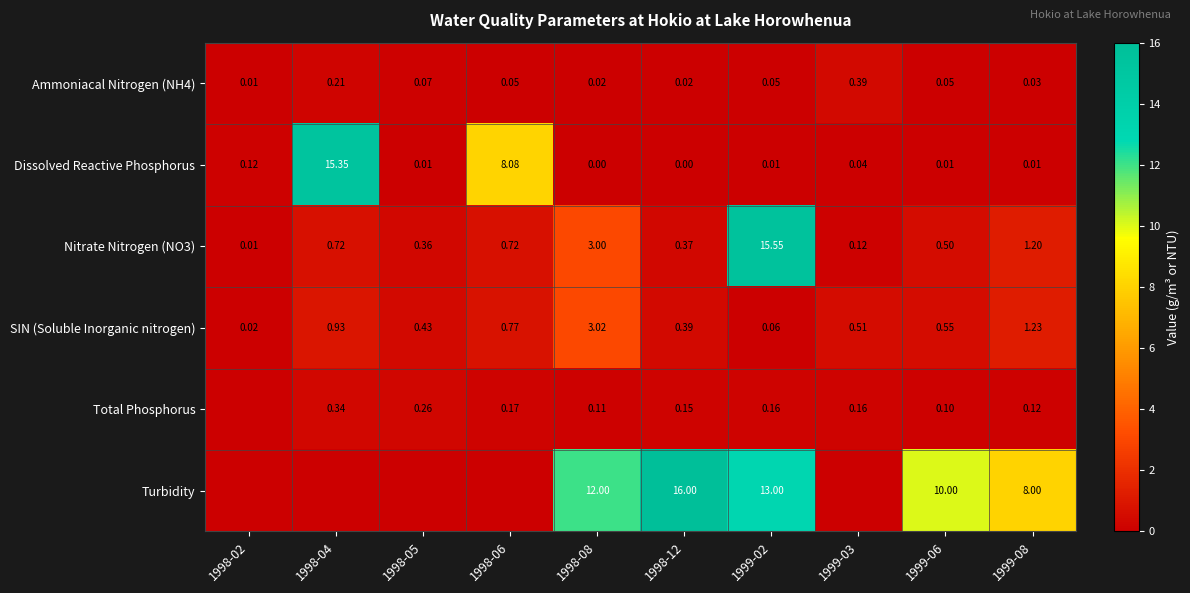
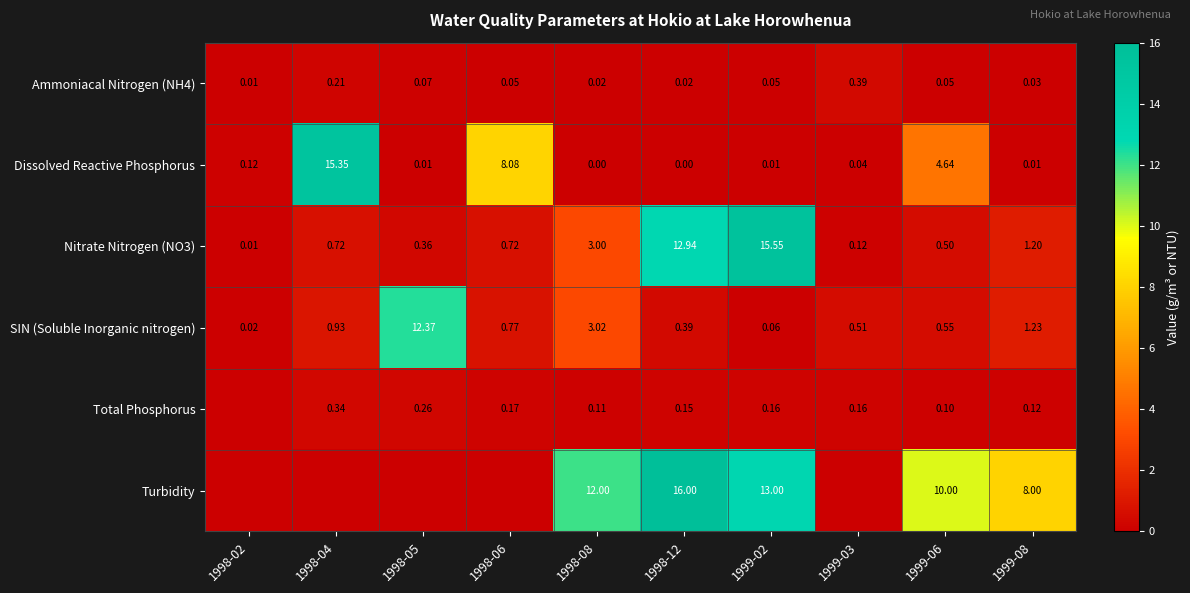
Dissolved Reactive Phosphorus, 1999-06: 0.01 -> 4.64
Nitrate Nitrogen (NO3), 1998-12: 0.37 -> 12.94
SIN (Soluble Inorganic nitrogen), 1998-05: 0.43 -> 12.37
